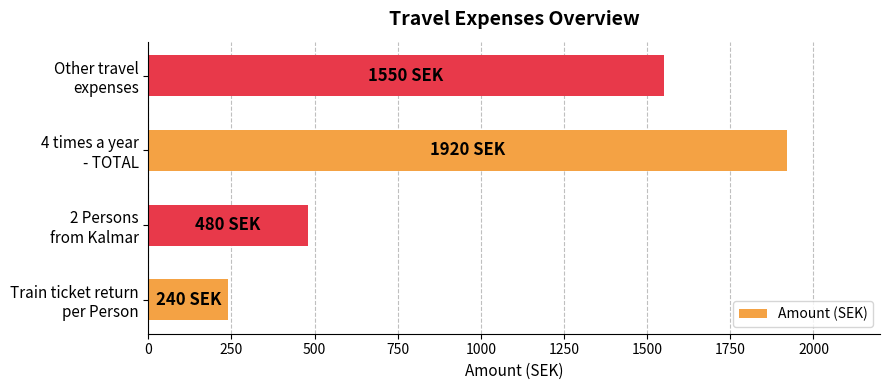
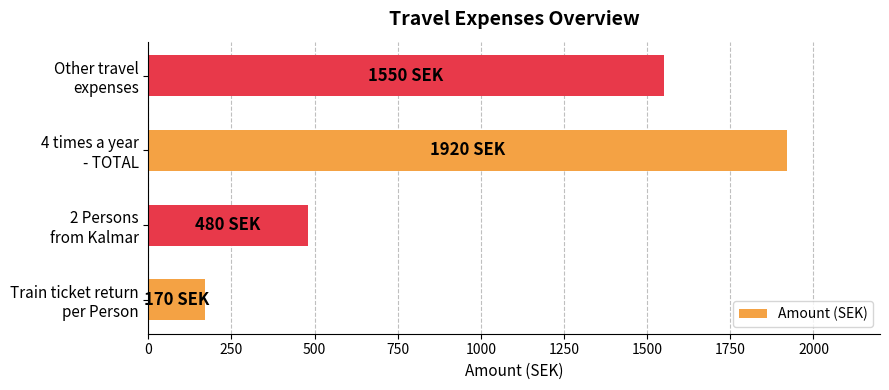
Train ticket return per Person: 240 -> 170
